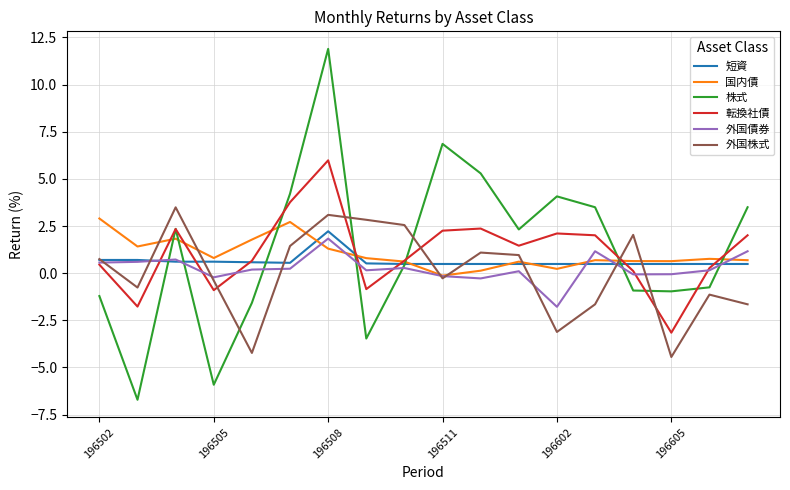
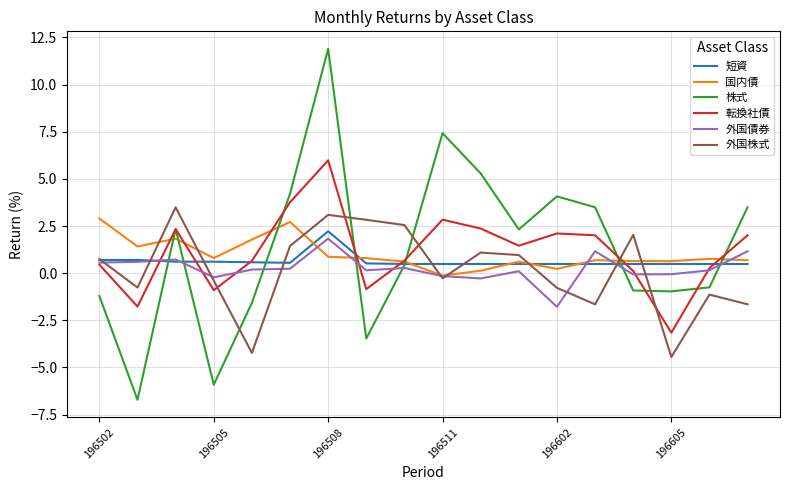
国内債, 196508: 1.3 -> 0.9
株式, 196511: 6.9 -> 7.4
転換社債, 196511: 2.3 -> 2.8
外国株式, 196602: -3.1 -> -0.8
